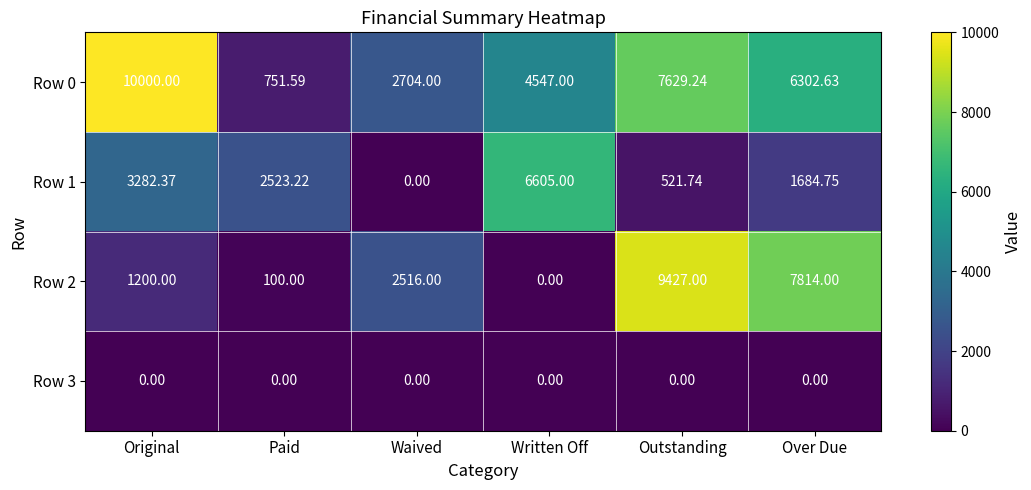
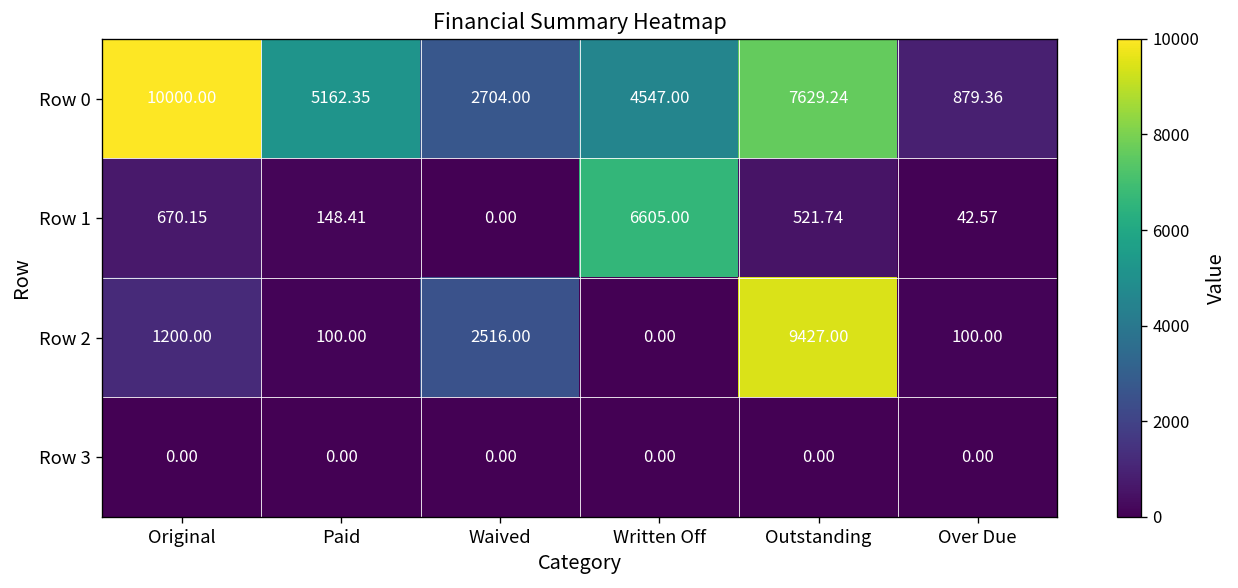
Row 0, Paid: 751.59 -> 5162.35
Row 0, Over Due: 6302.63 -> 879.36
Row 1, Original: 3282.37 -> 670.15
Row 1, Paid: 2523.22 -> 148.41
Row 1, Over Due: 1684.75 -> 42.57
Row 2, Over Due: 7814.00 -> 100.00
